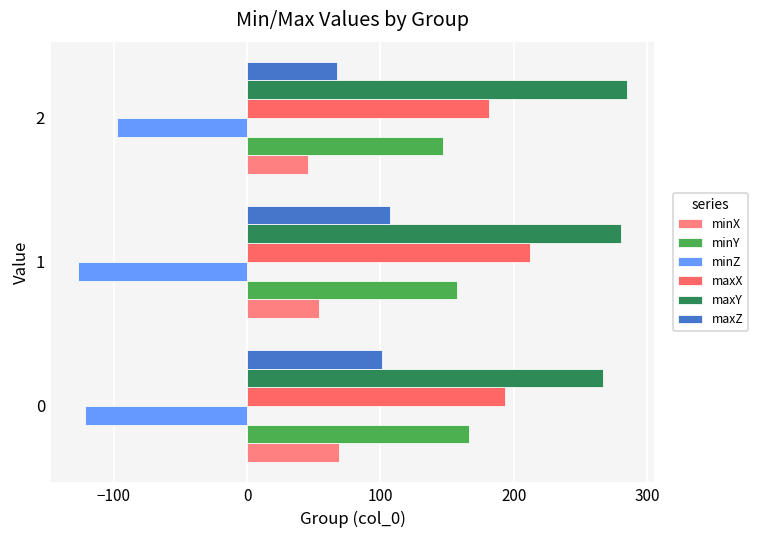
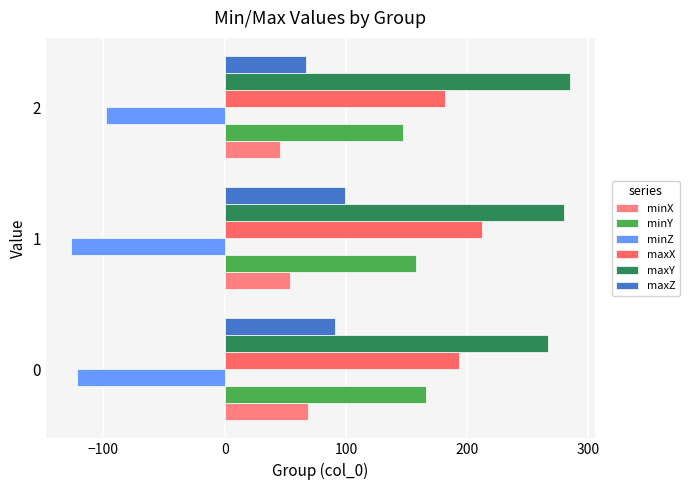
maxZ, 1: 107 -> 100
maxZ, 0: 101 -> 91
